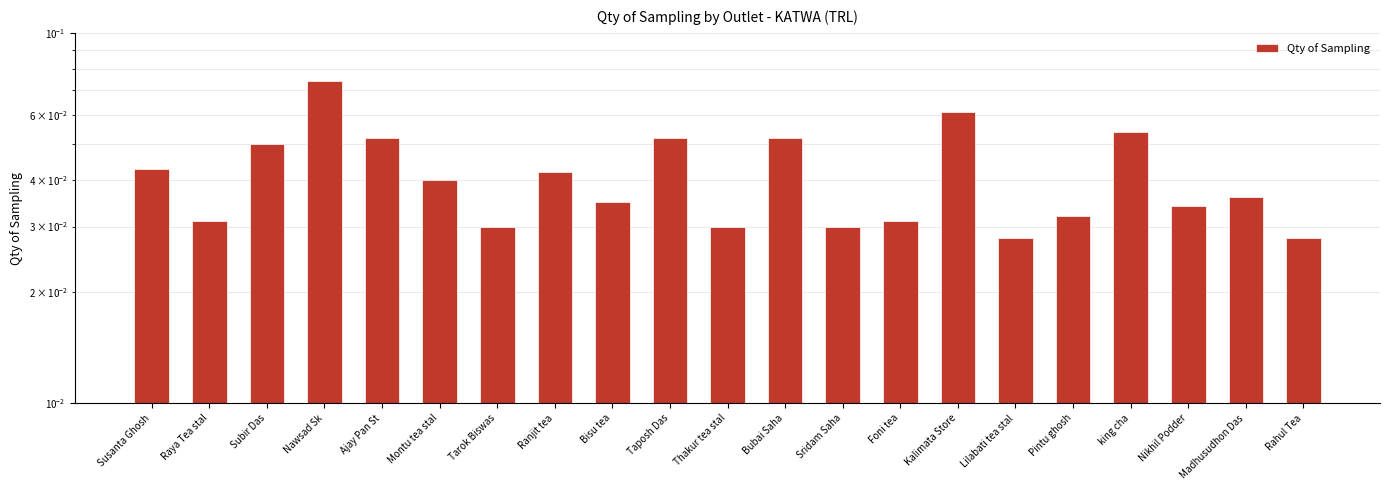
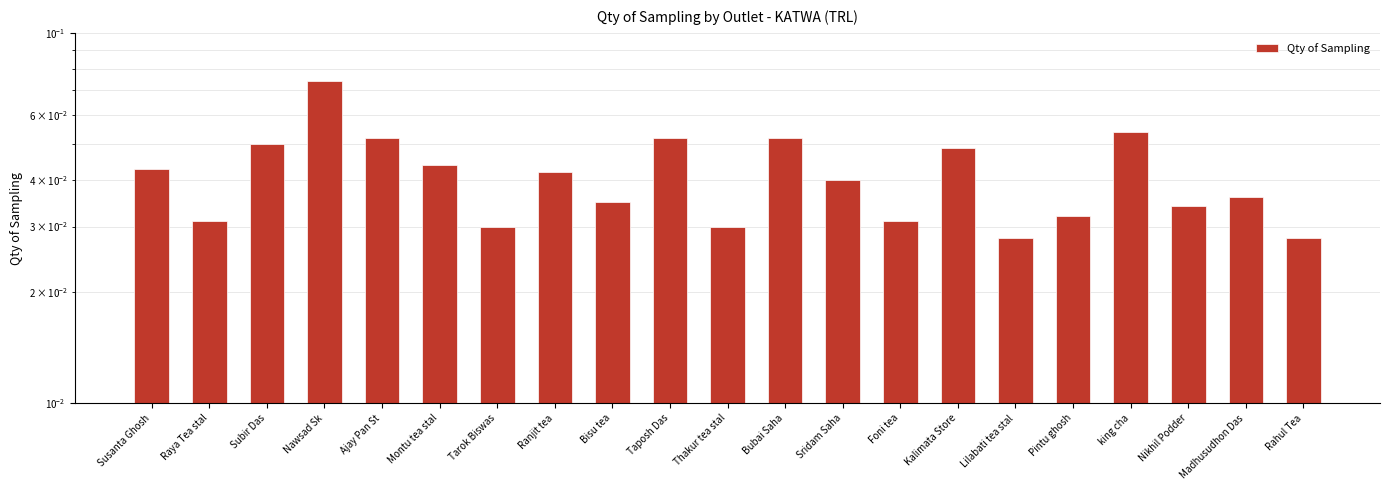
Montu tea stal: 0.040 -> 0.044
Sridam Saha: 0.03 -> 0.04
Kalimata Store: 0.061 -> 0.049
